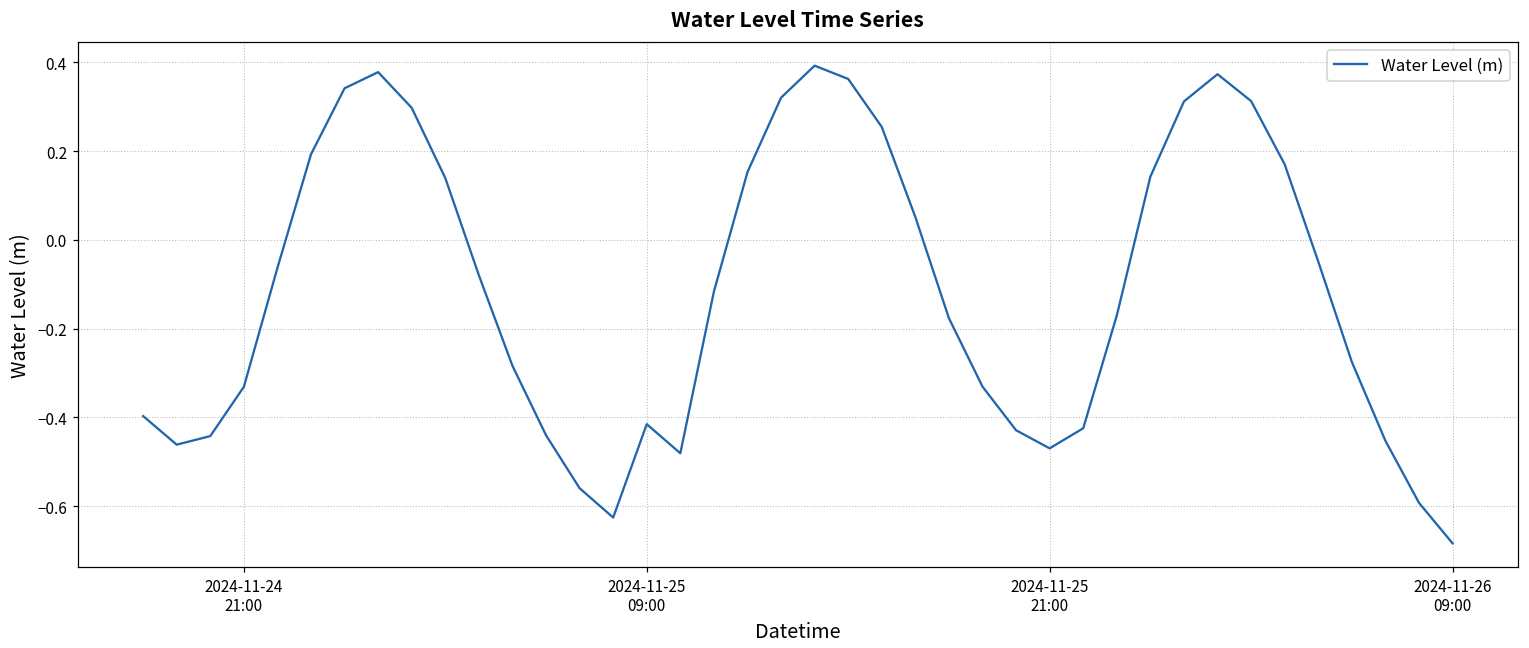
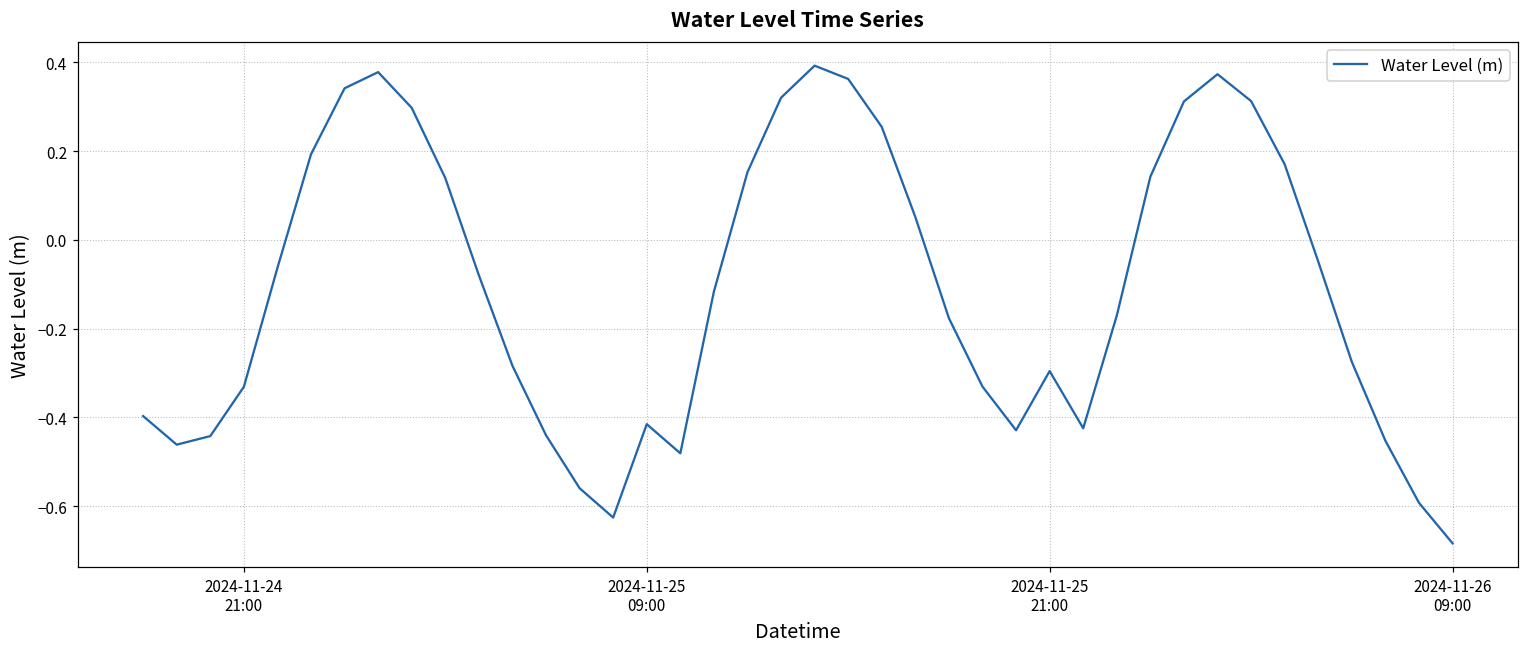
2024-11-25 21:00: -0.47 -> -0.30
